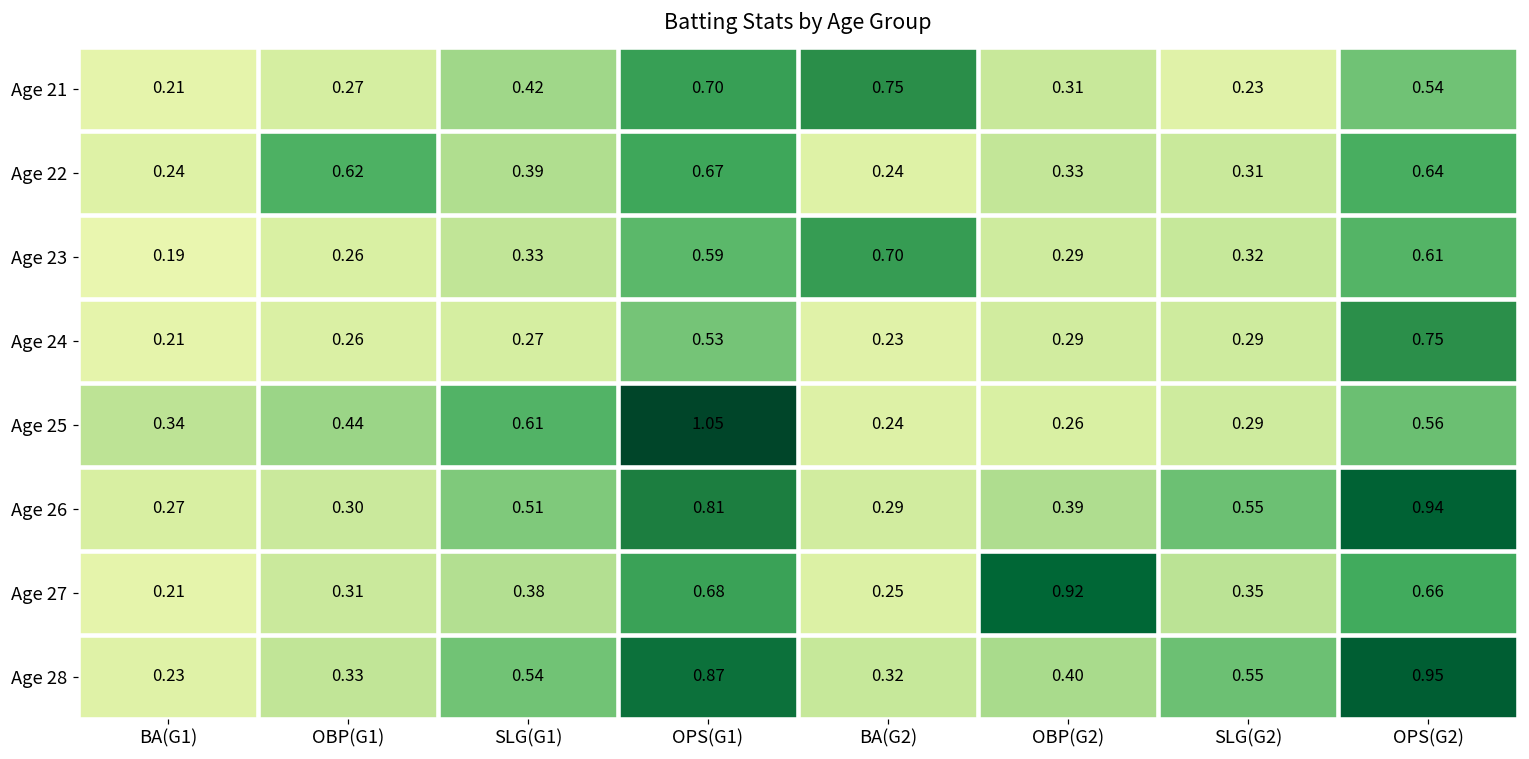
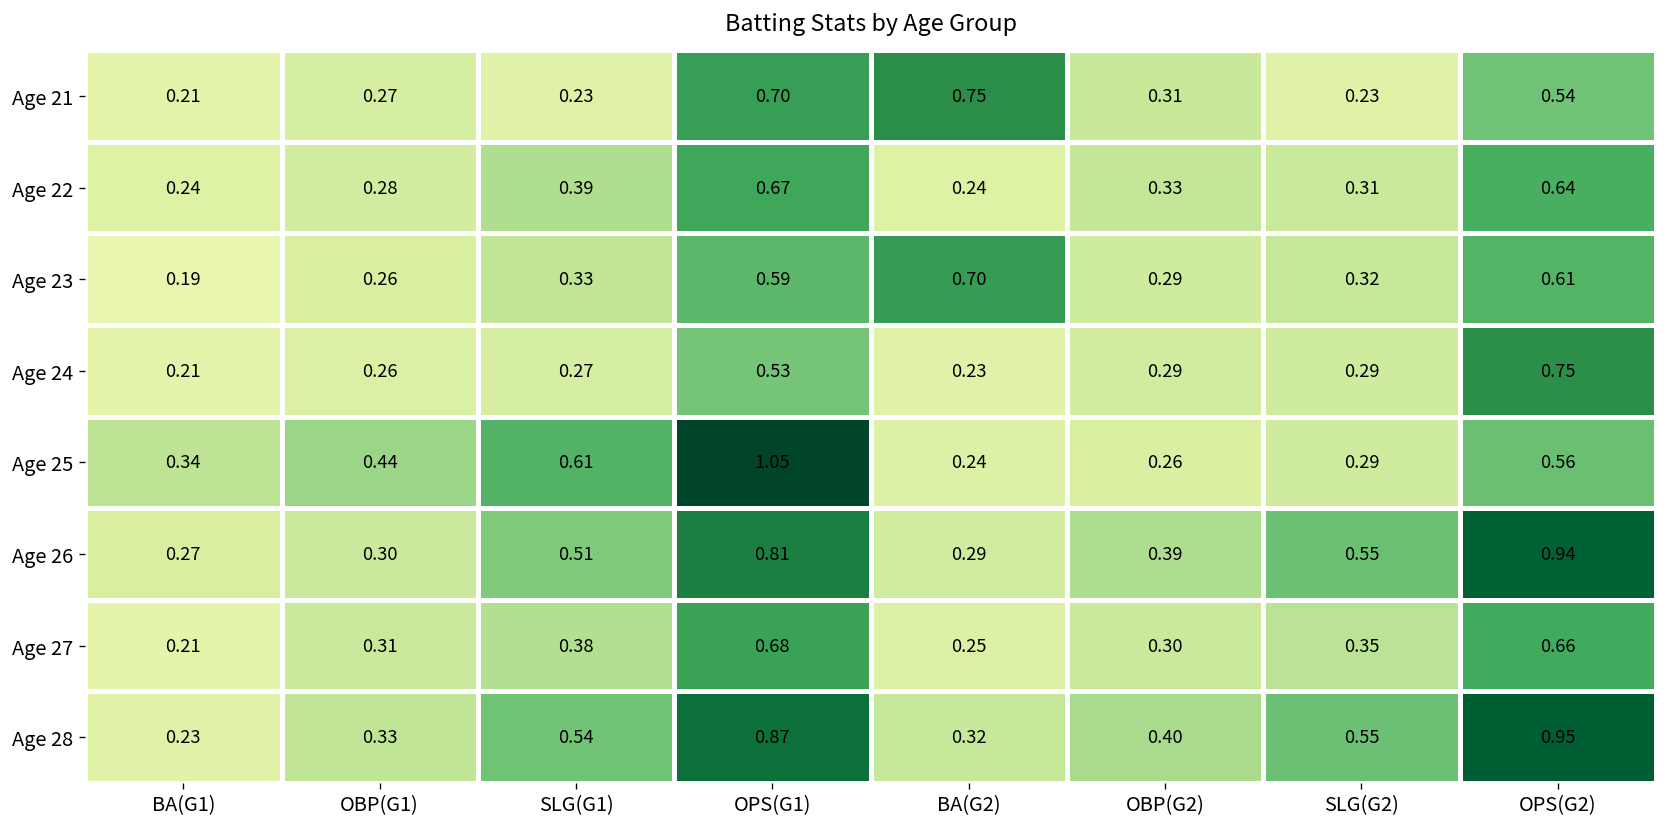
Age 21, SLG(G1): 0.42 -> 0.23
Age 22, OBP(G1): 0.62 -> 0.28
Age 27, OBP(G2): 0.92 -> 0.30
